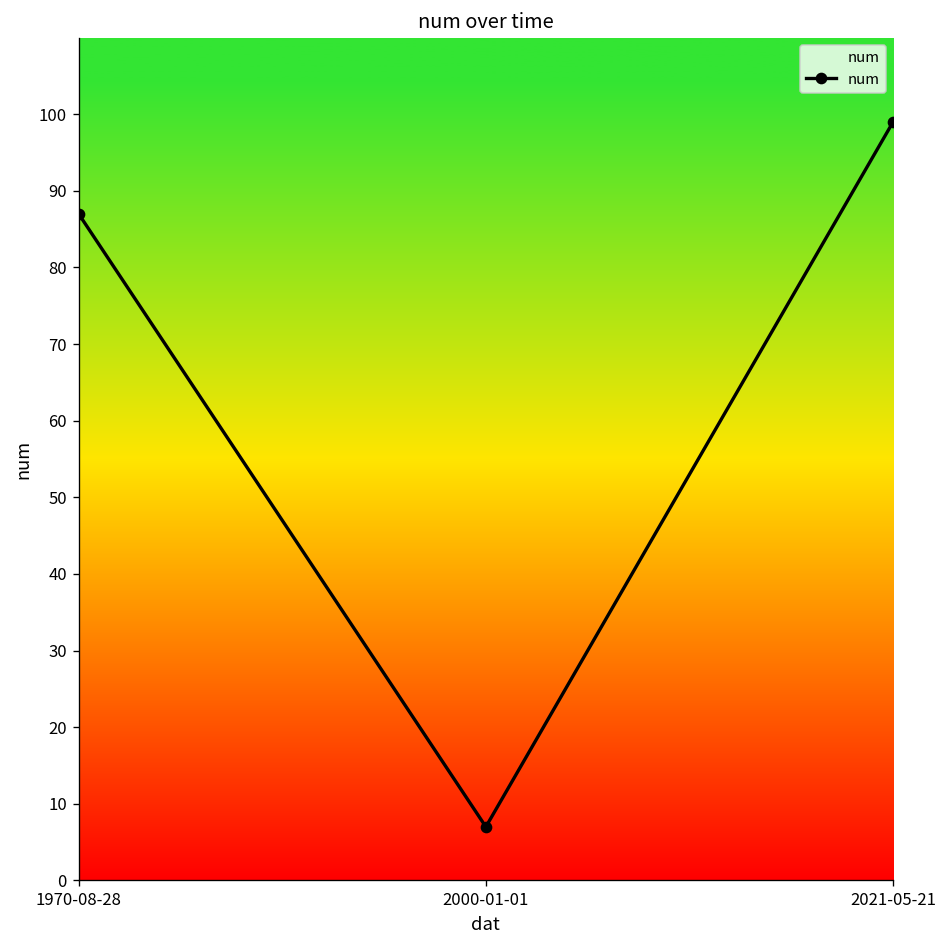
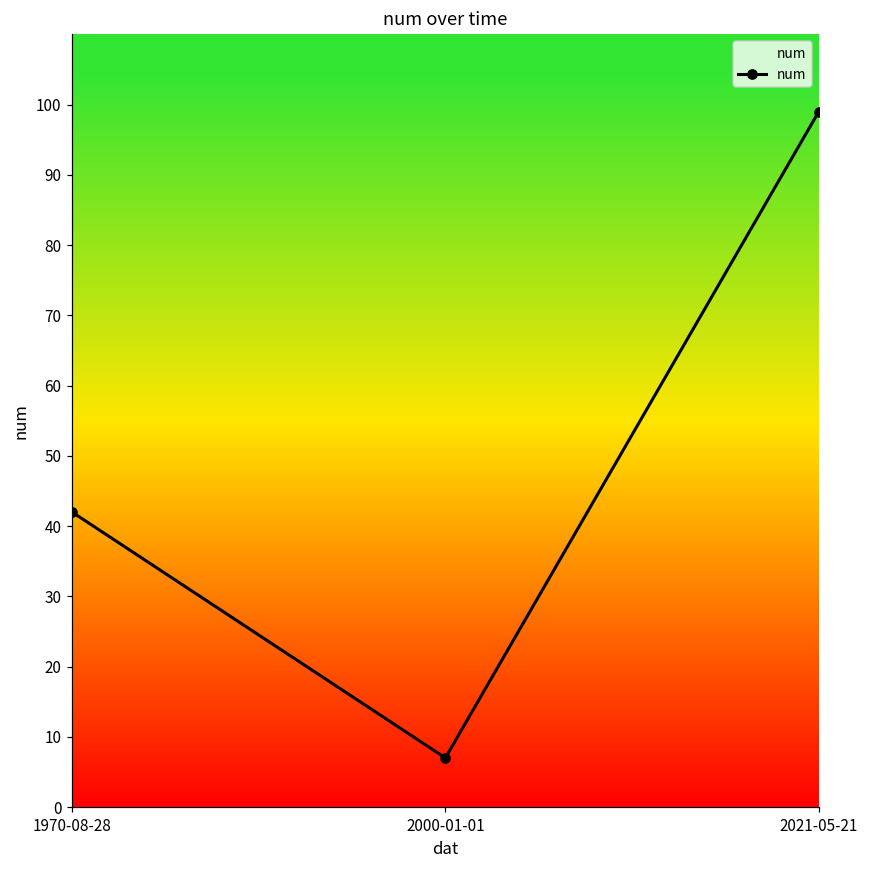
1970-08-28: 87 -> 42
